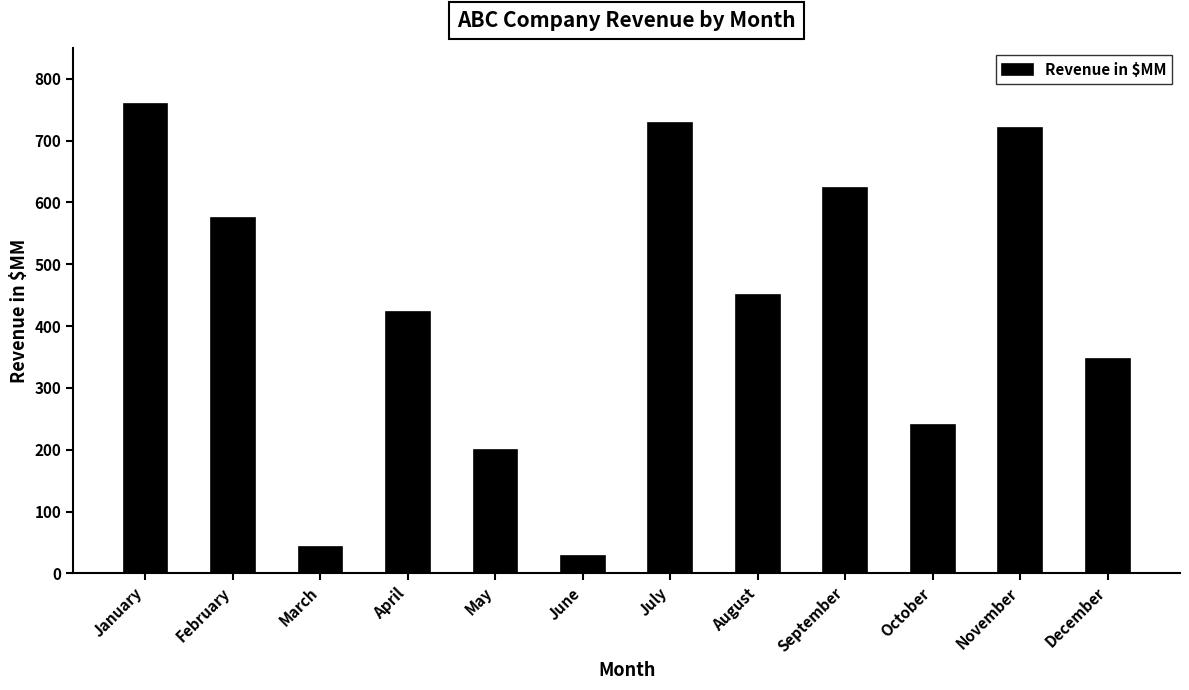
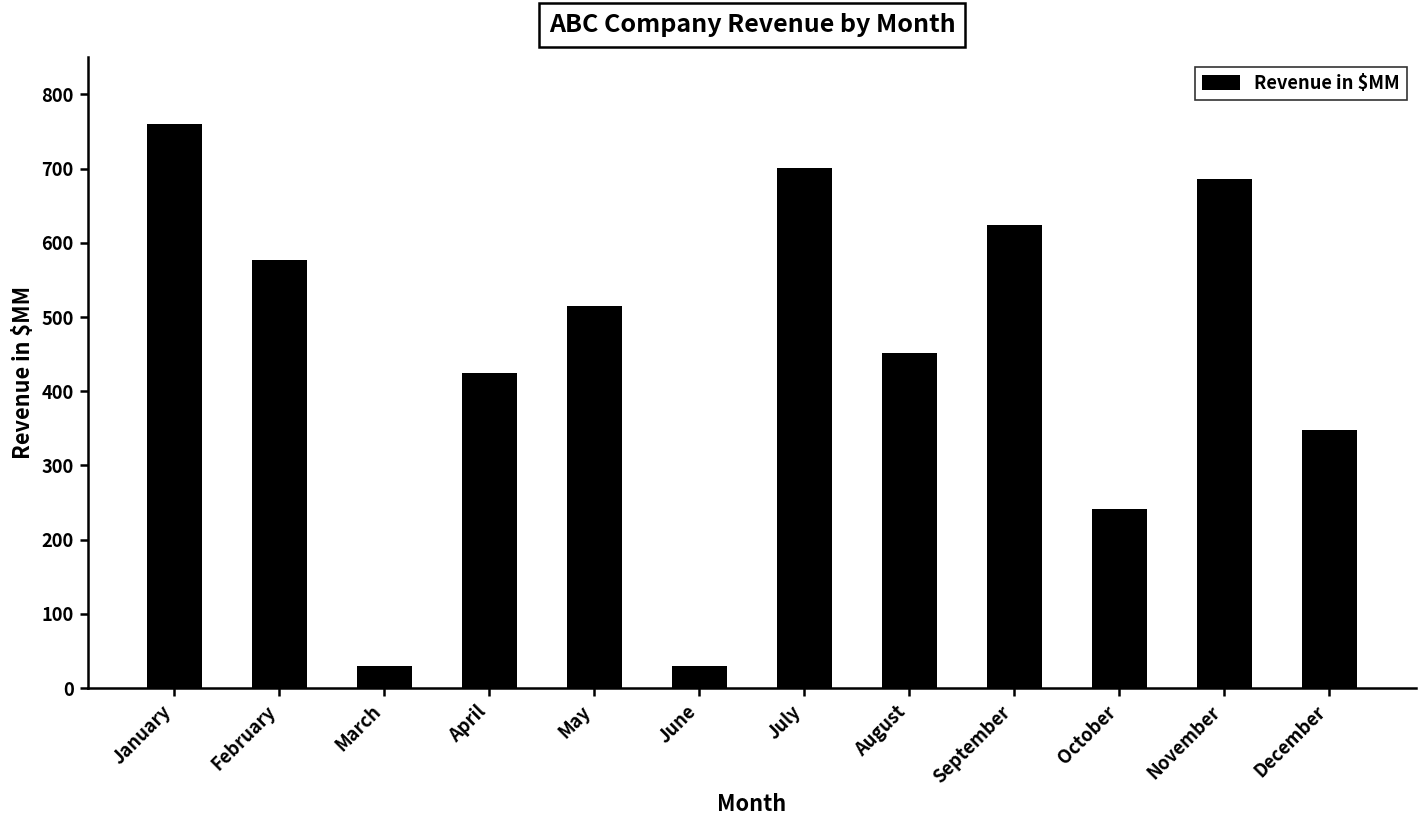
March: 40 -> 30
May: 200 -> 510
July: 730 -> 700
November: 720 -> 690
